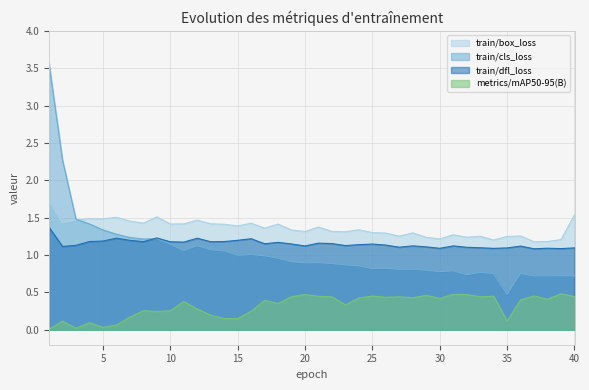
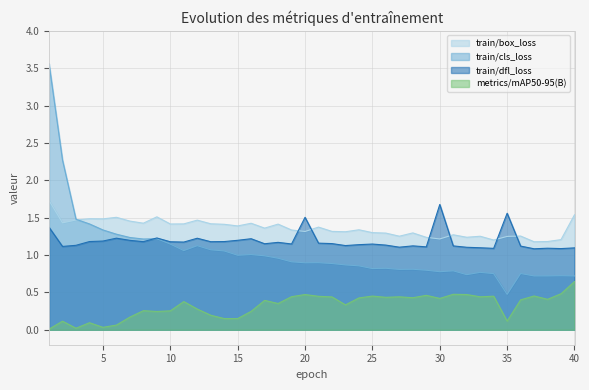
train/dfl_loss, 20: 1.1 -> 1.5
train/dfl_loss, 30: 1.1 -> 1.7
train/dfl_loss, 35: 1.1 -> 1.6
metrics/mAP50-95(B), 40: 0.4 -> 0.6
